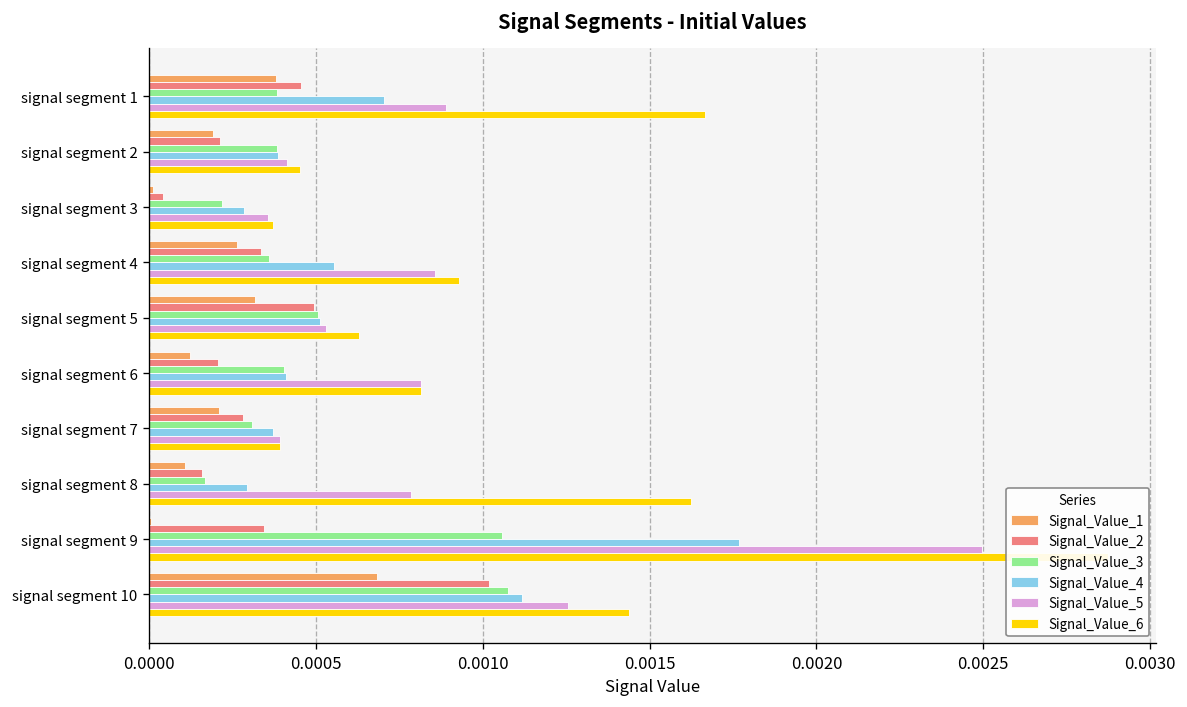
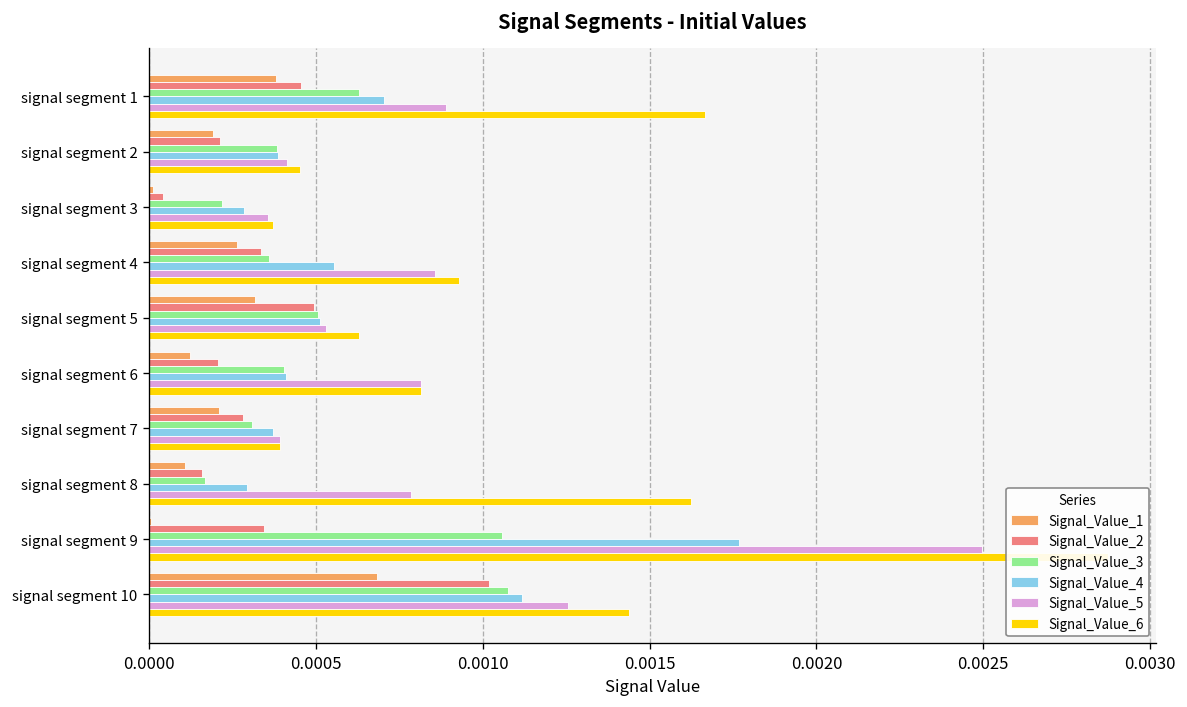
Signal_Value_3, signal segment 1: 0.00038 -> 0.00063
